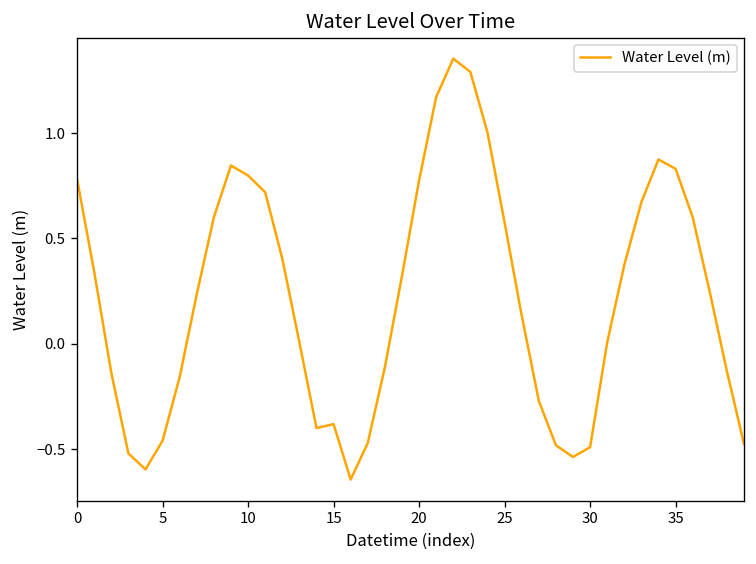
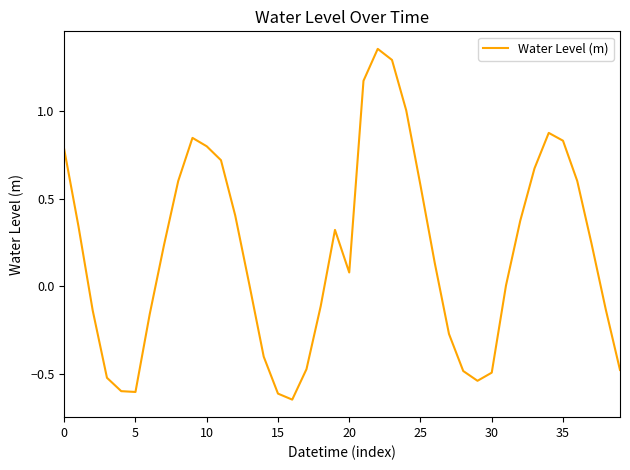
5: -0.46 -> -0.60
15: -0.38 -> -0.61
20: 0.78 -> 0.08
